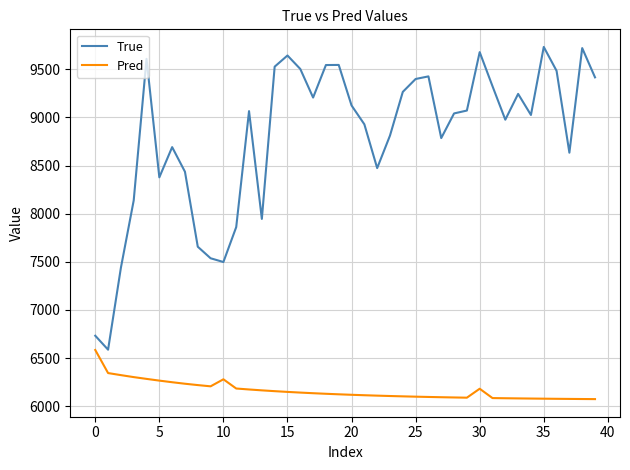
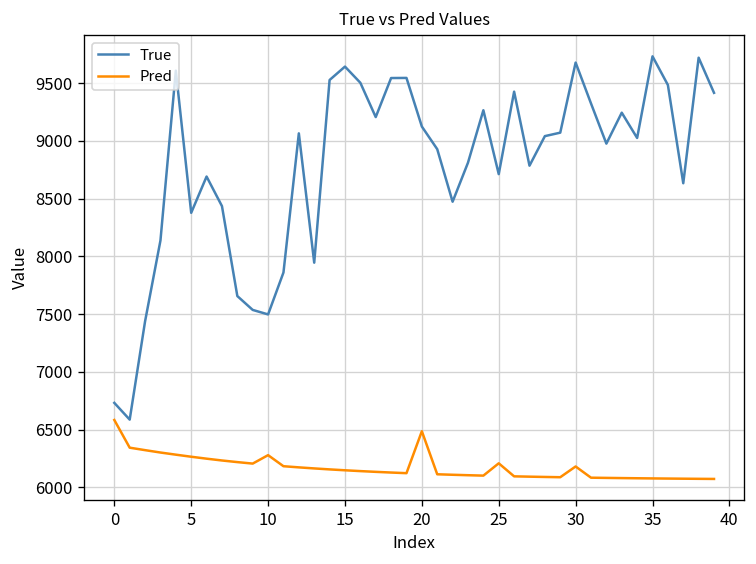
Pred, 20: 6100 -> 6500
True, 25: 9400 -> 8700
Pred, 25: 6100 -> 6200
